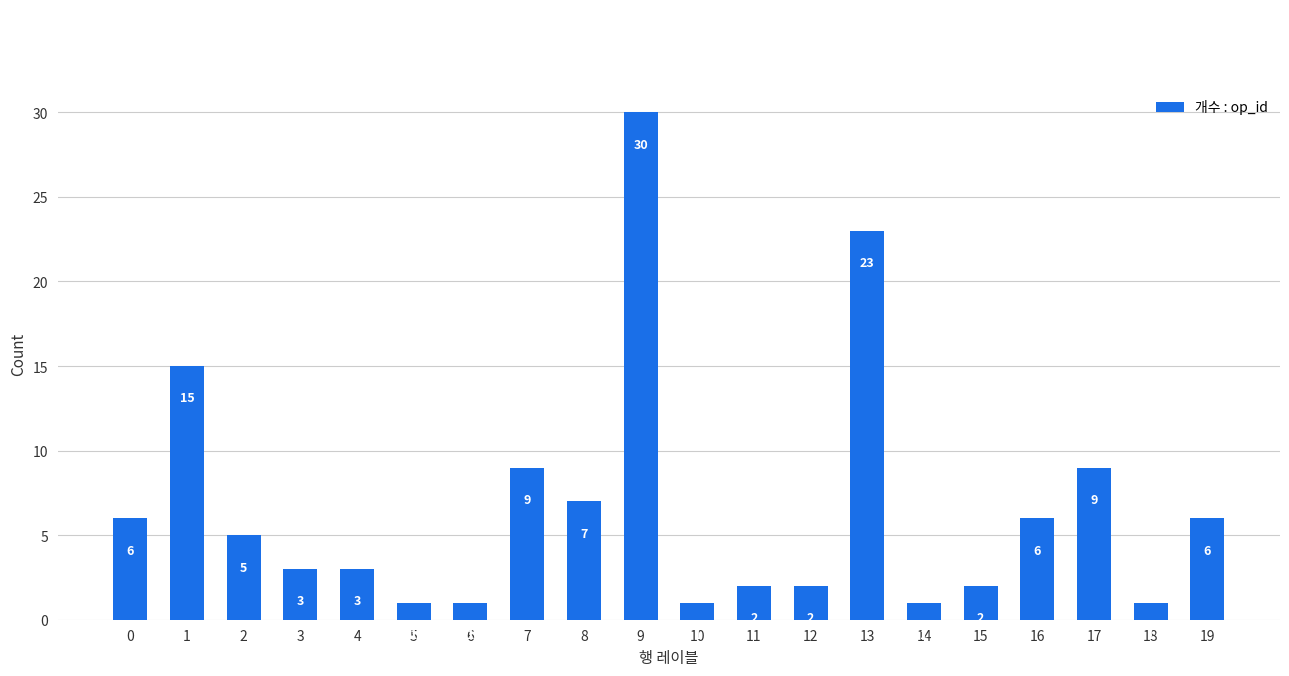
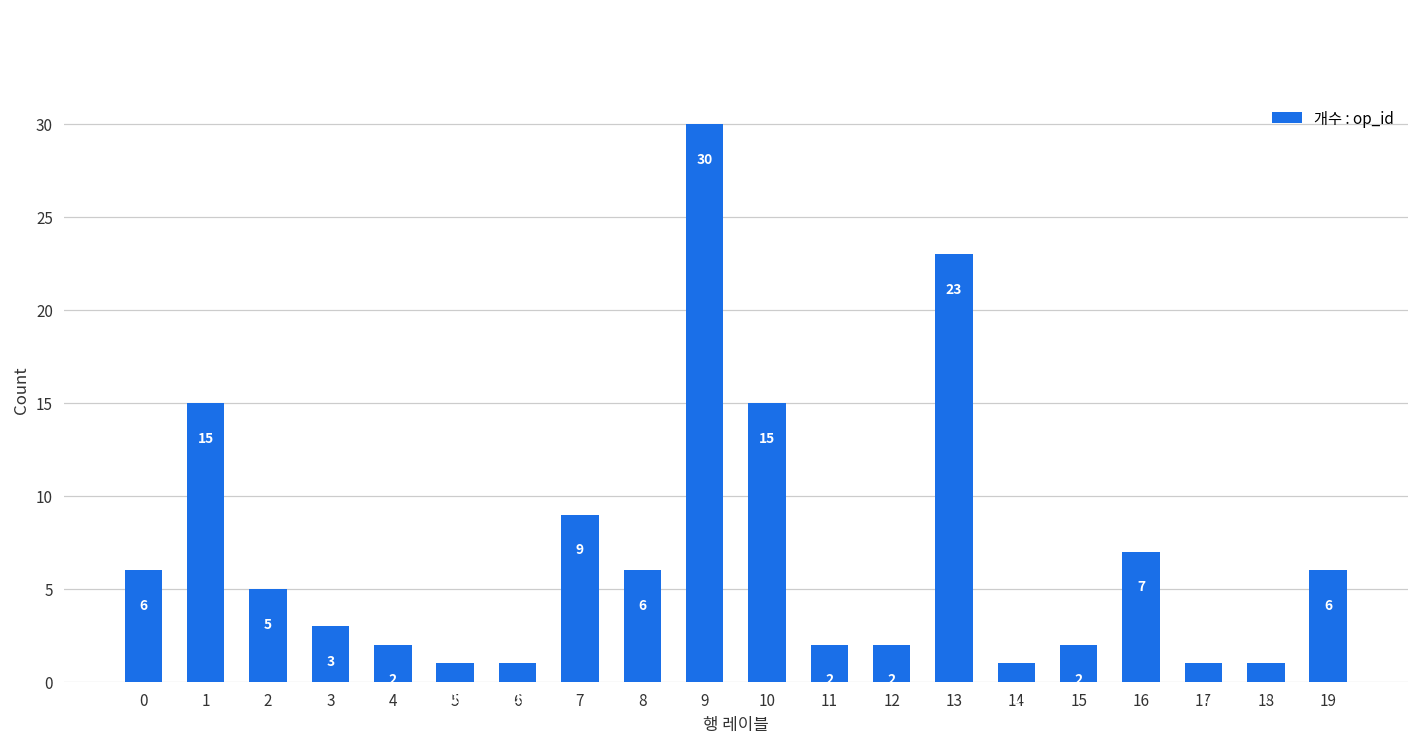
4: 3 -> 2
8: 7 -> 6
10: 1 -> 15
16: 6 -> 7
17: 9 -> 1
